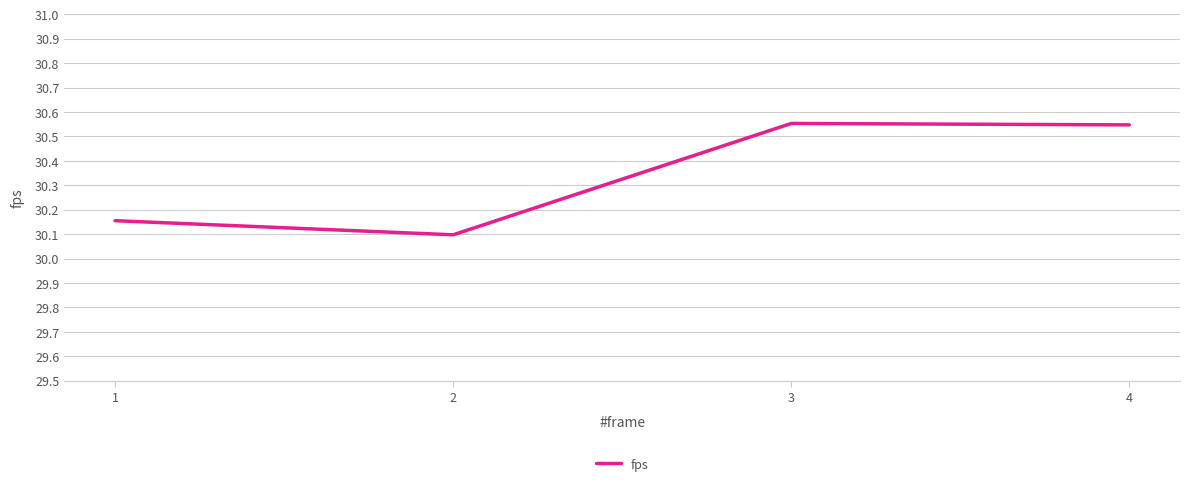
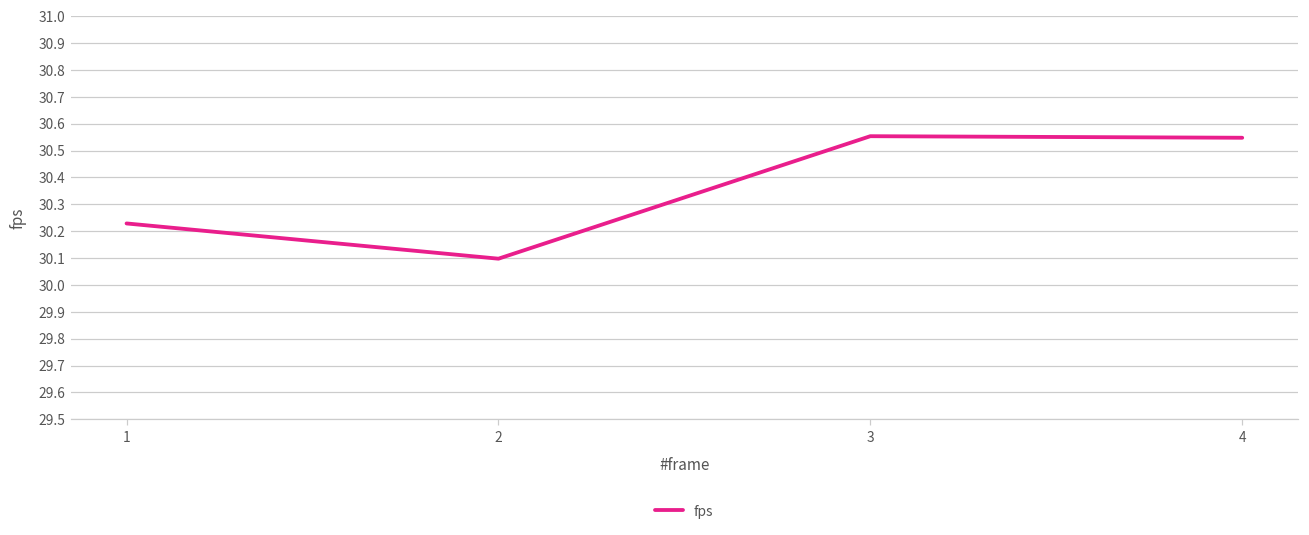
1: 30.16 -> 30.23
